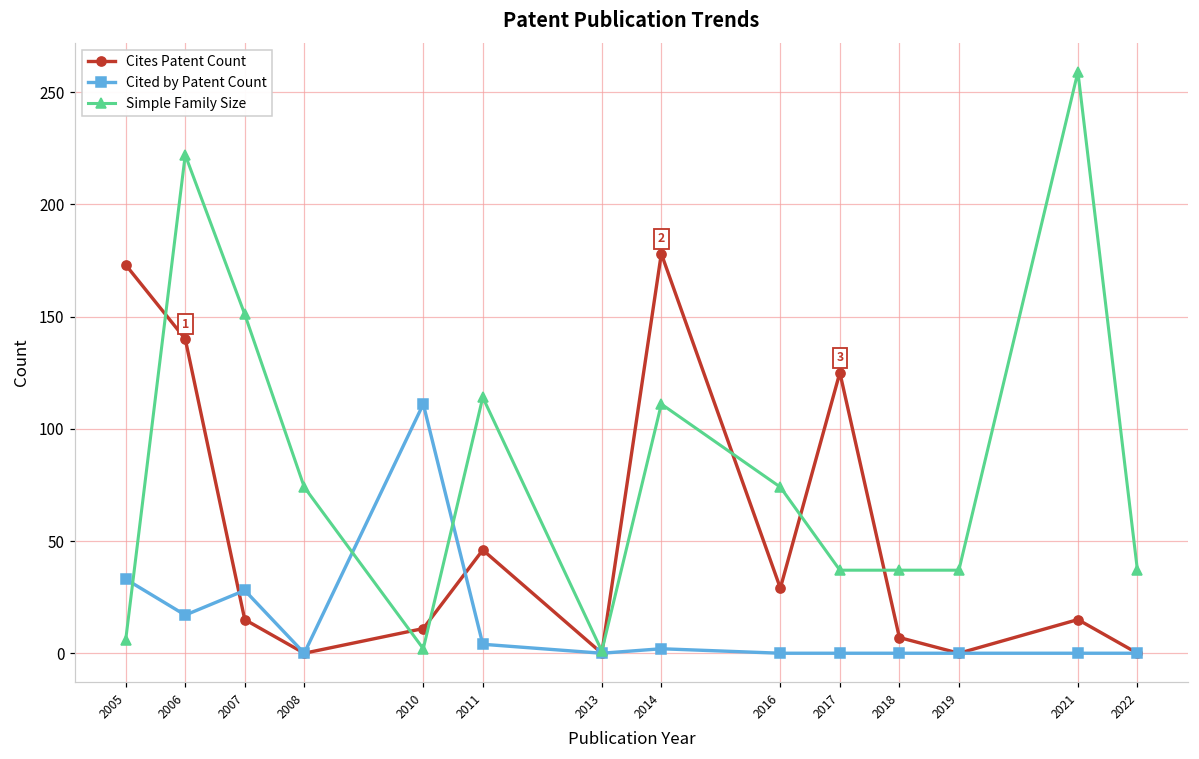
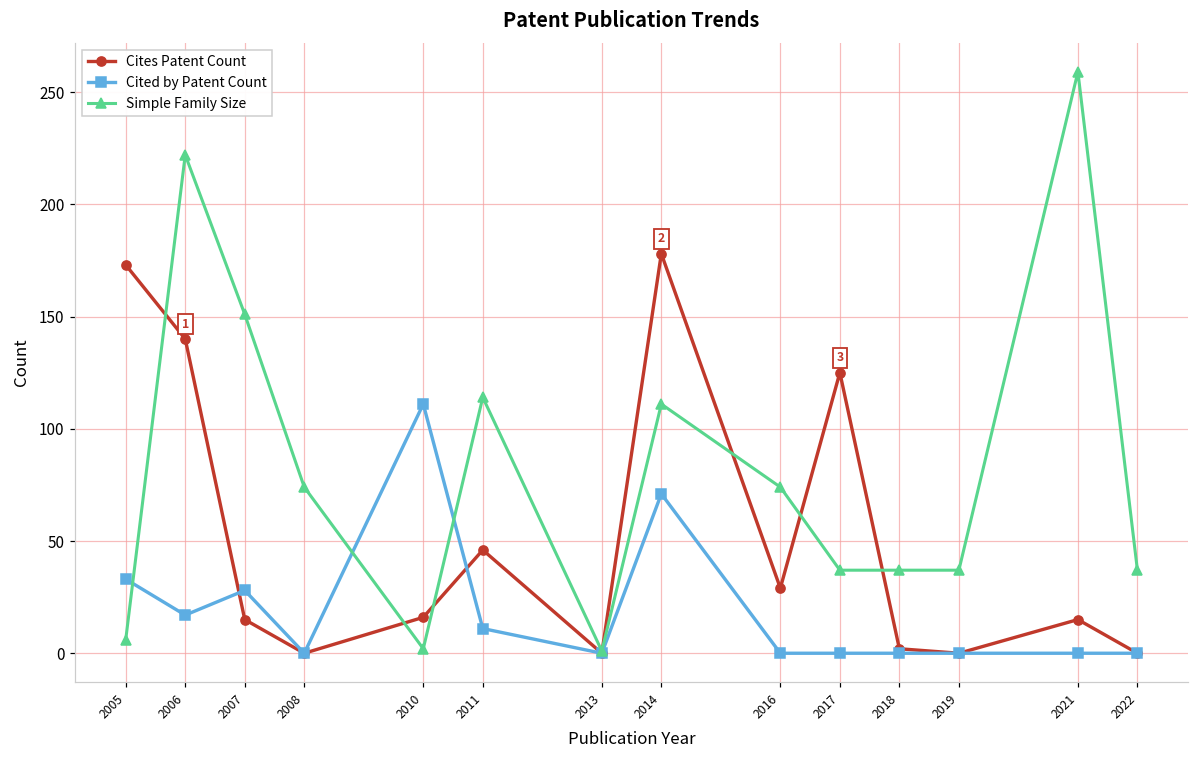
Cites Patent Count, 2010: 11 -> 16
Cited by Patent Count, 2011: 4 -> 11
Cited by Patent Count, 2014: 2 -> 71
Cites Patent Count, 2018: 7 -> 2
